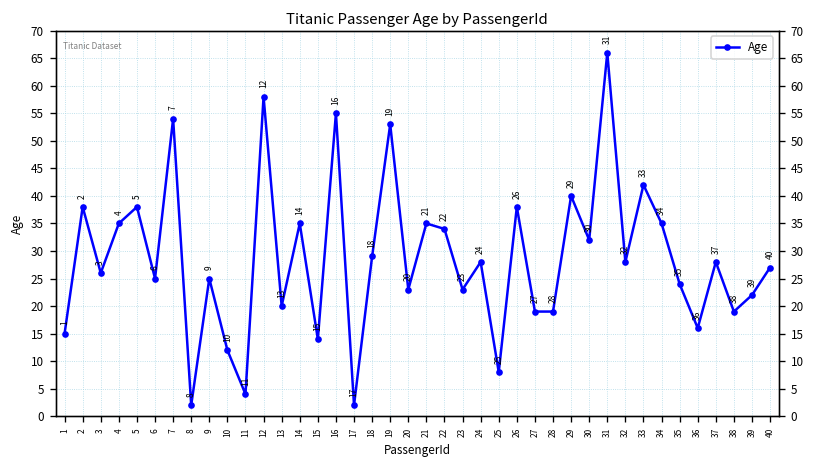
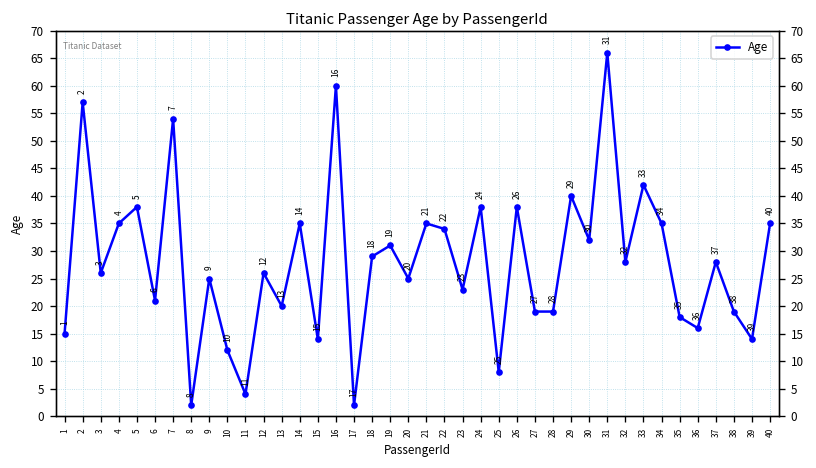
2: 38 -> 57
6: 25 -> 21
12: 58 -> 26
16: 55 -> 60
19: 53 -> 31
20: 23 -> 25
24: 28 -> 38
35: 24 -> 18
39: 22 -> 14
40: 27 -> 35
